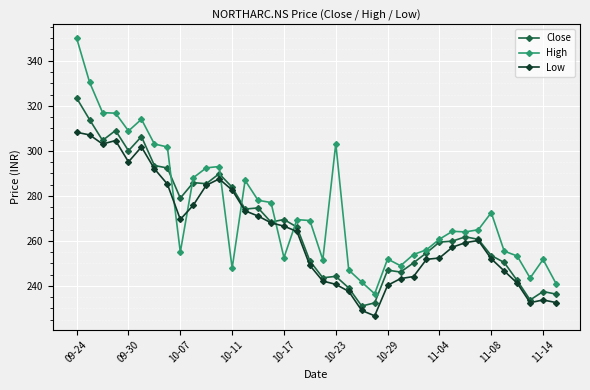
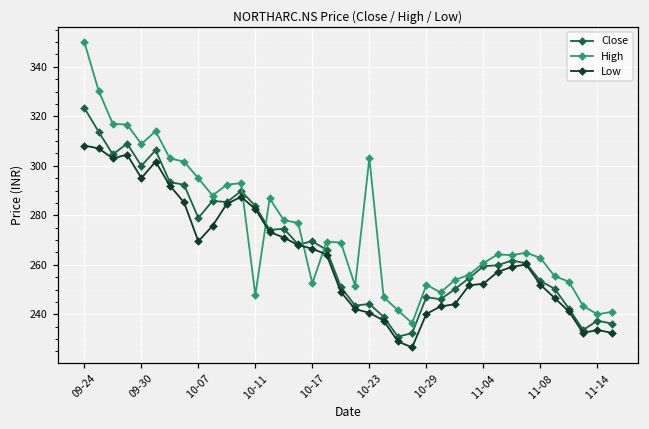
High, 10-07: 255 -> 295
High, 11-08: 273 -> 263
High, 11-14: 252 -> 240
